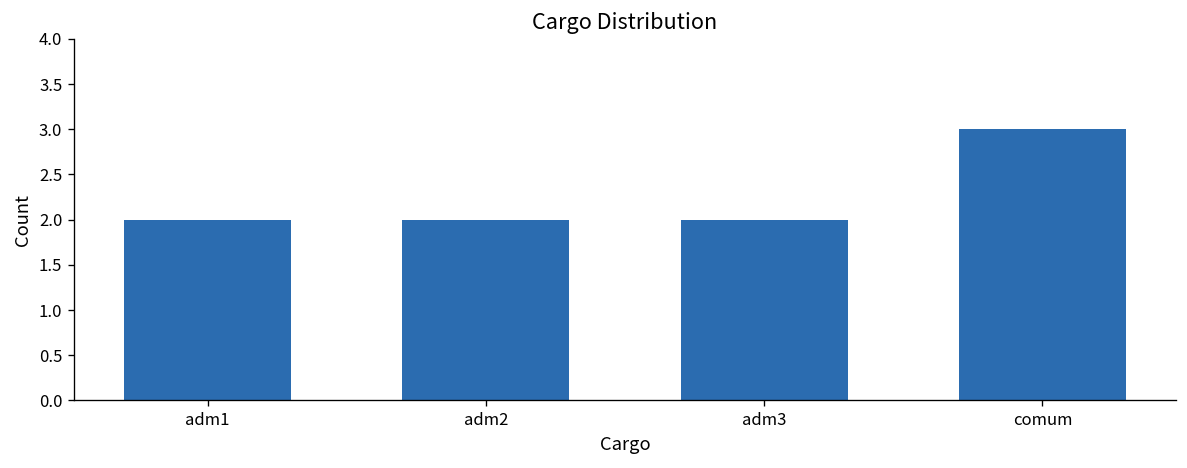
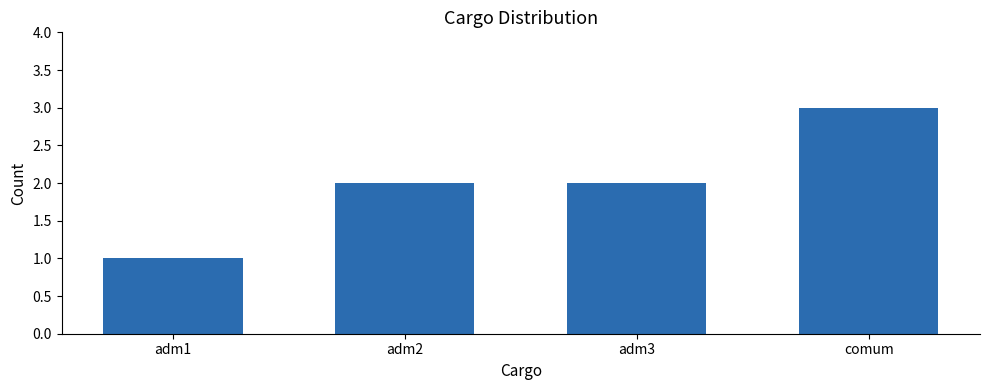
adm1: 2 -> 1
